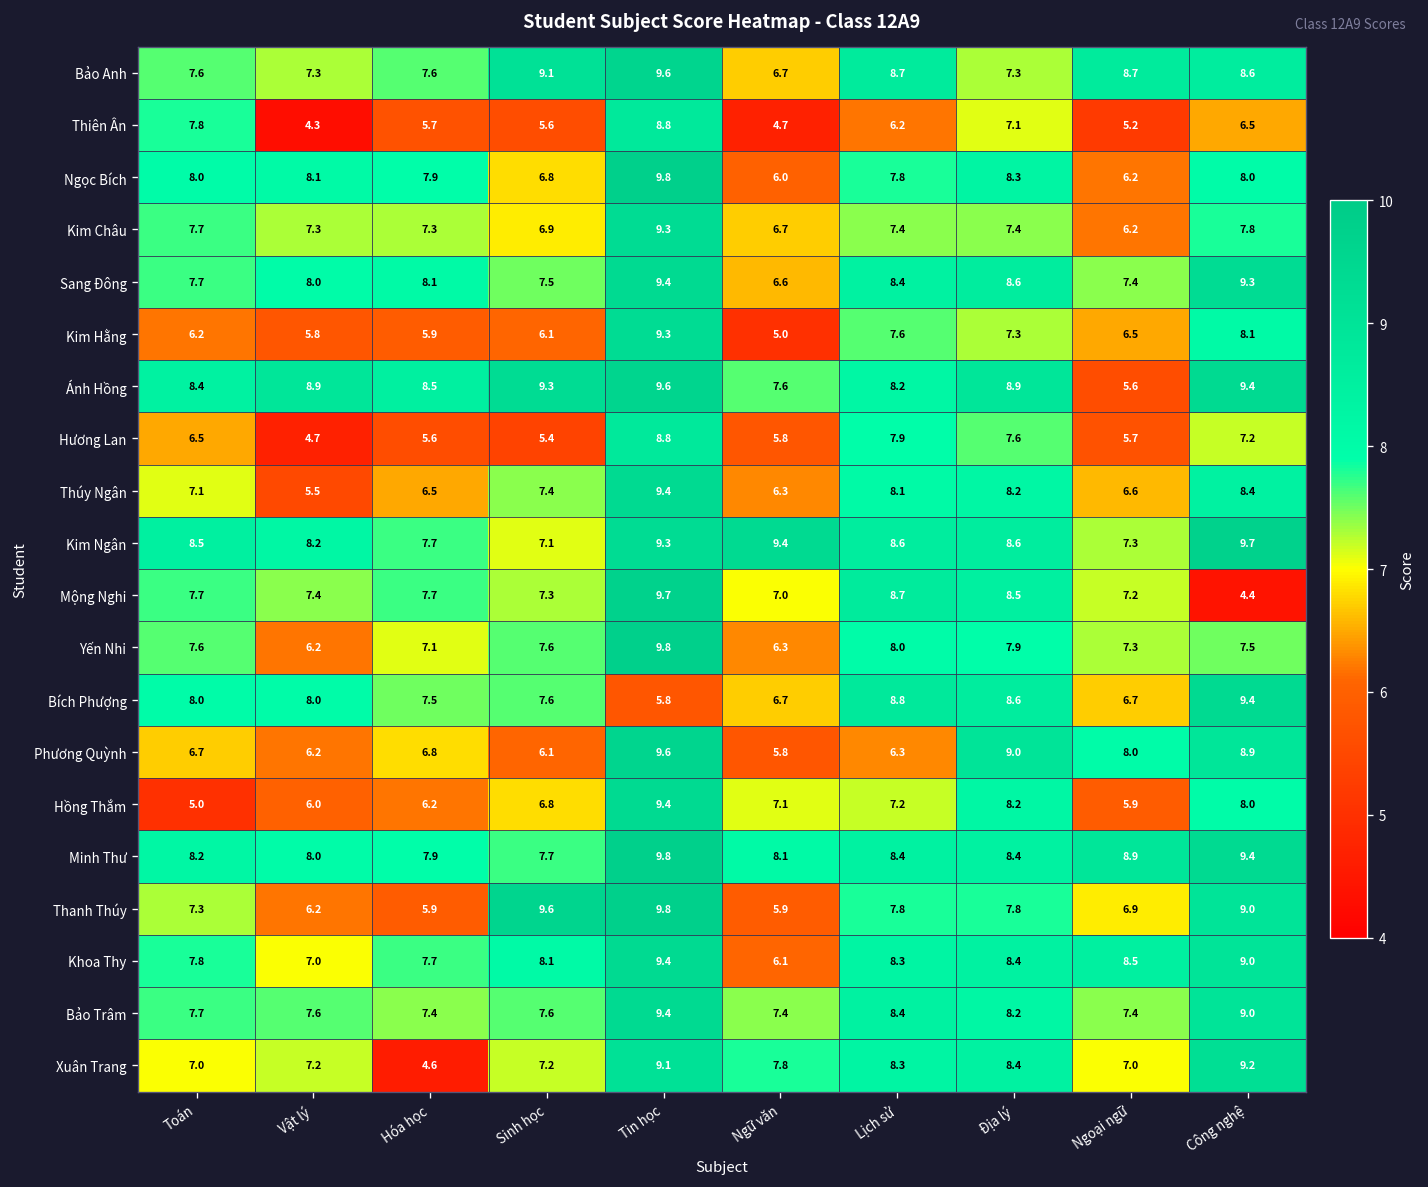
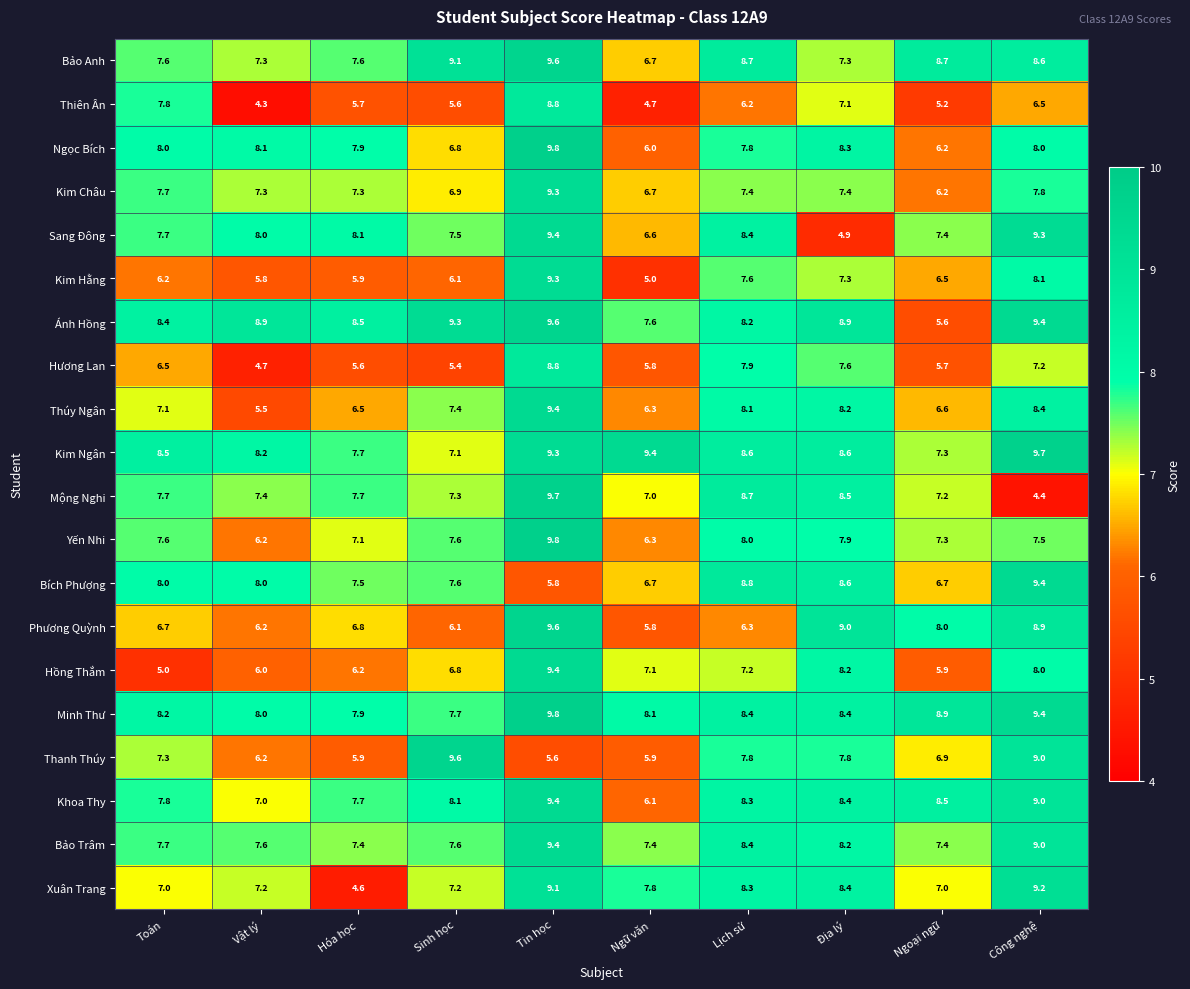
Sang Đông, Địa lý: 8.6 -> 4.9
Thanh Thúy, Tin học: 9.8 -> 5.6
